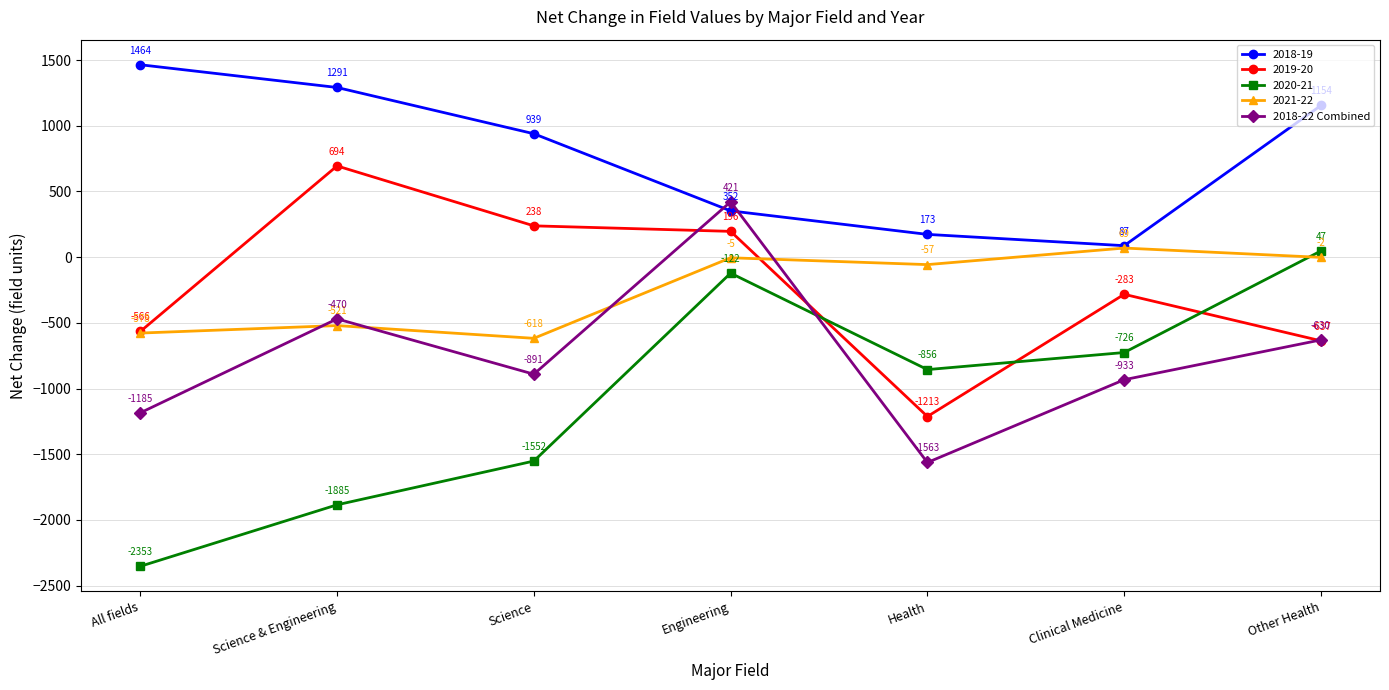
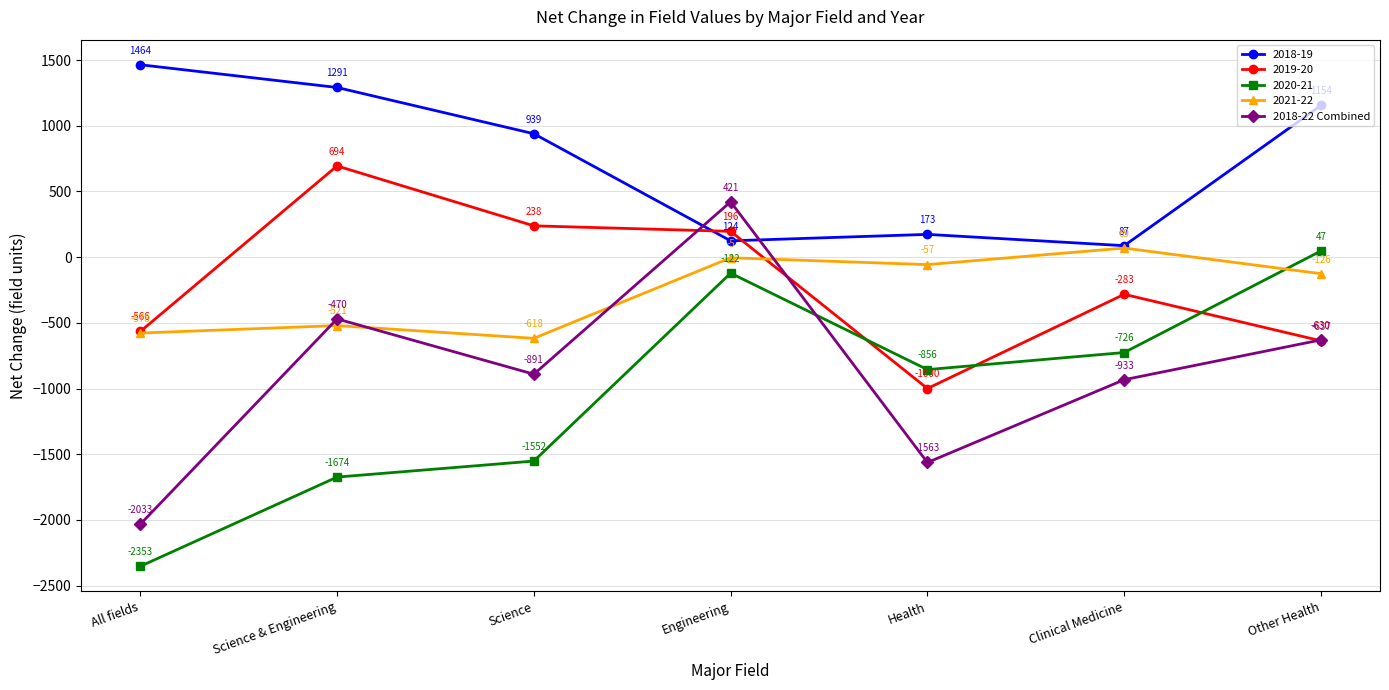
2018-22 Combined, All fields: -1185 -> -2033
2020-21, Science & Engineering: -1885 -> -1674
2018-19, Engineering: 352 -> 124
2019-20, Health: -1213 -> -1000
2021-22, Other Health: -2 -> -126
